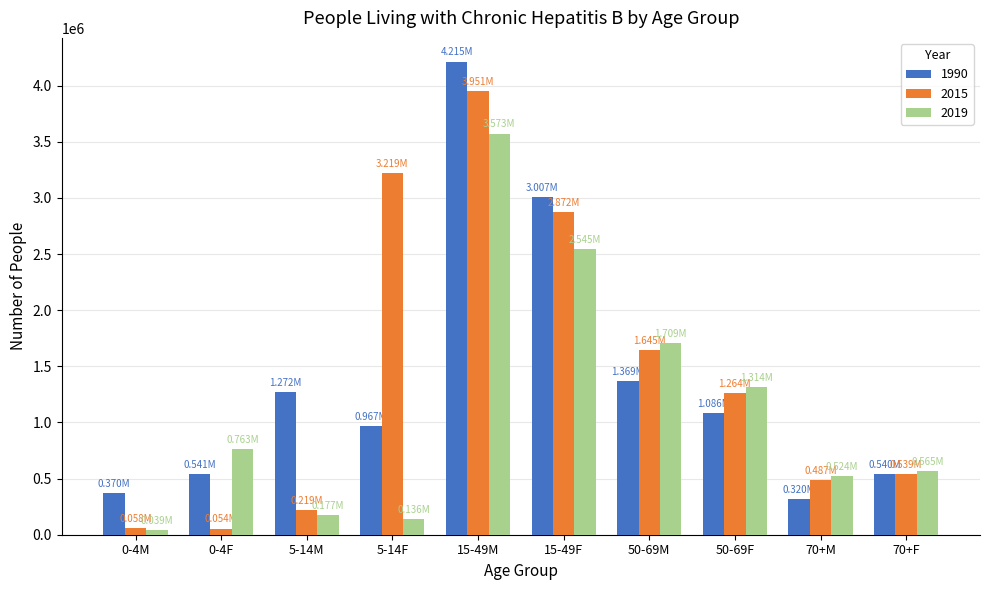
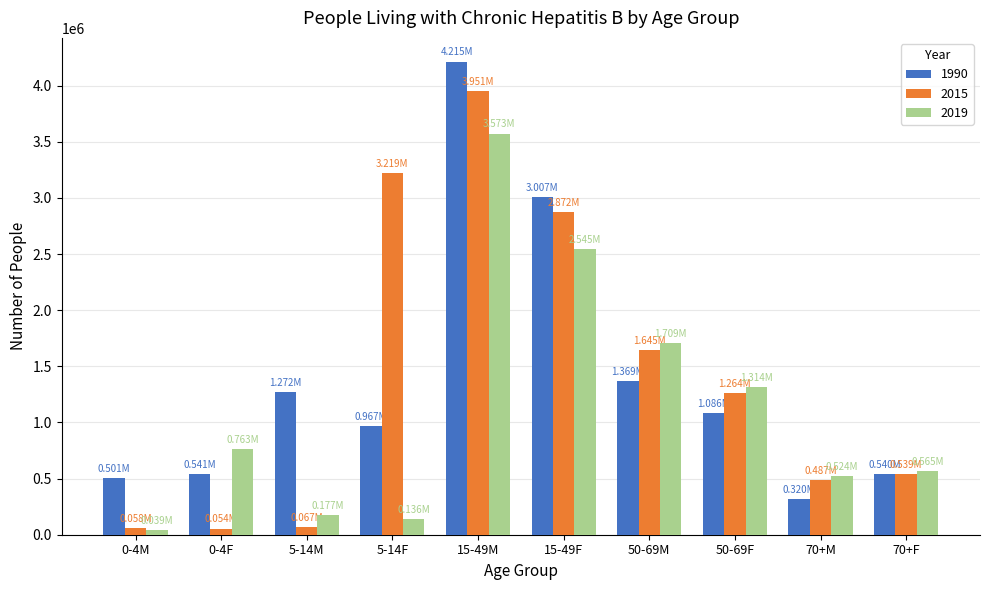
1990, 0-4M: 0.370M -> 0.501M
2015, 5-14M: 0.219M -> 0.067M
